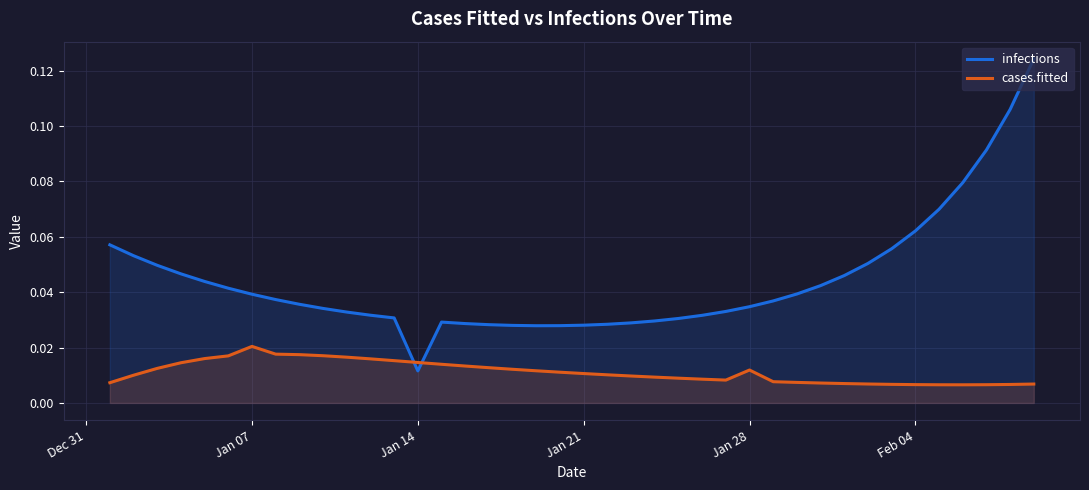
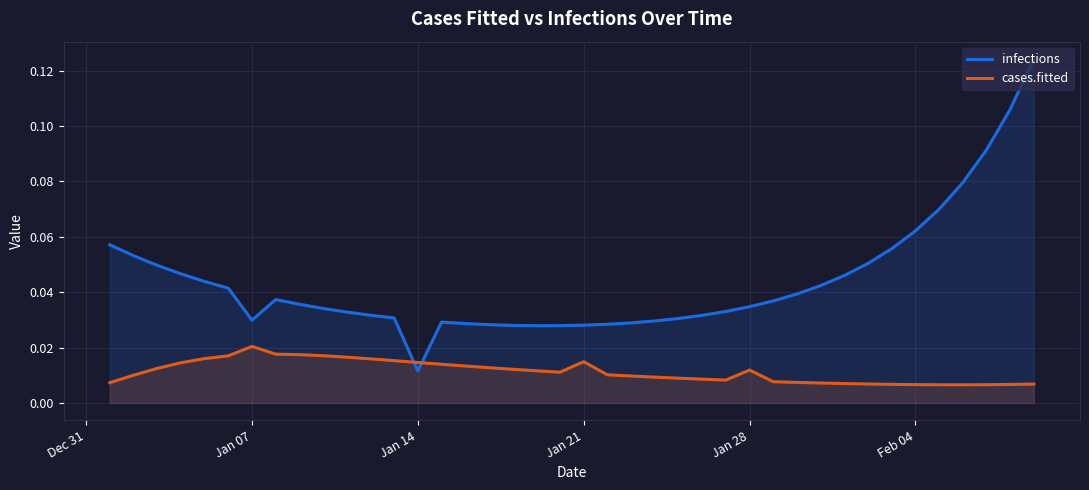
infections, Jan 07: 0.039 -> 0.030
cases.fitted, Jan 21: 0.011 -> 0.015
